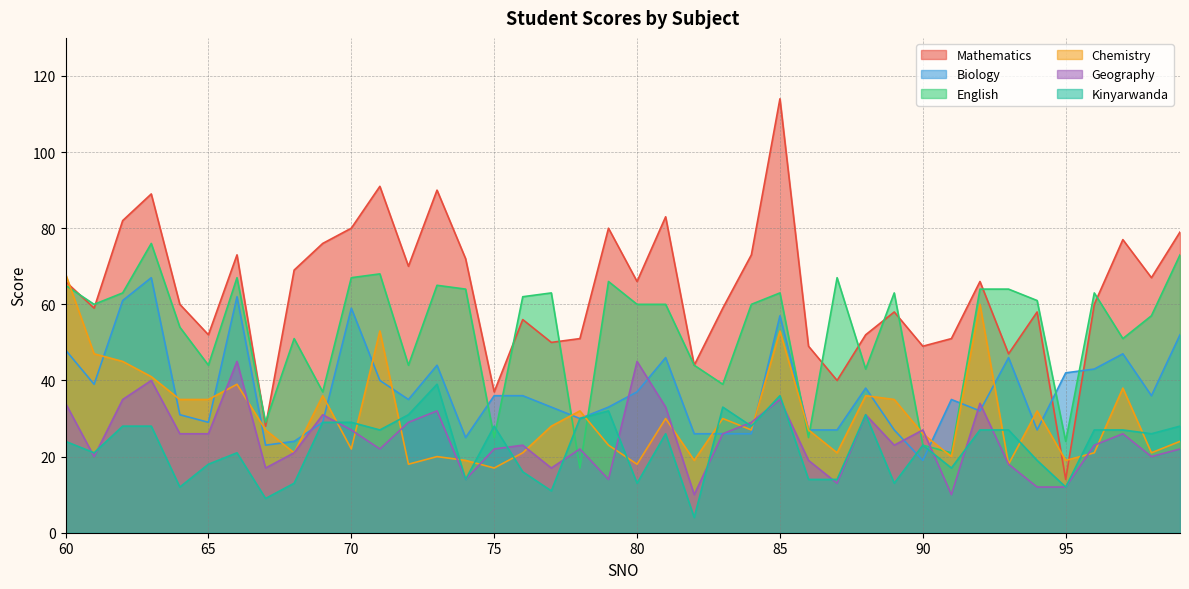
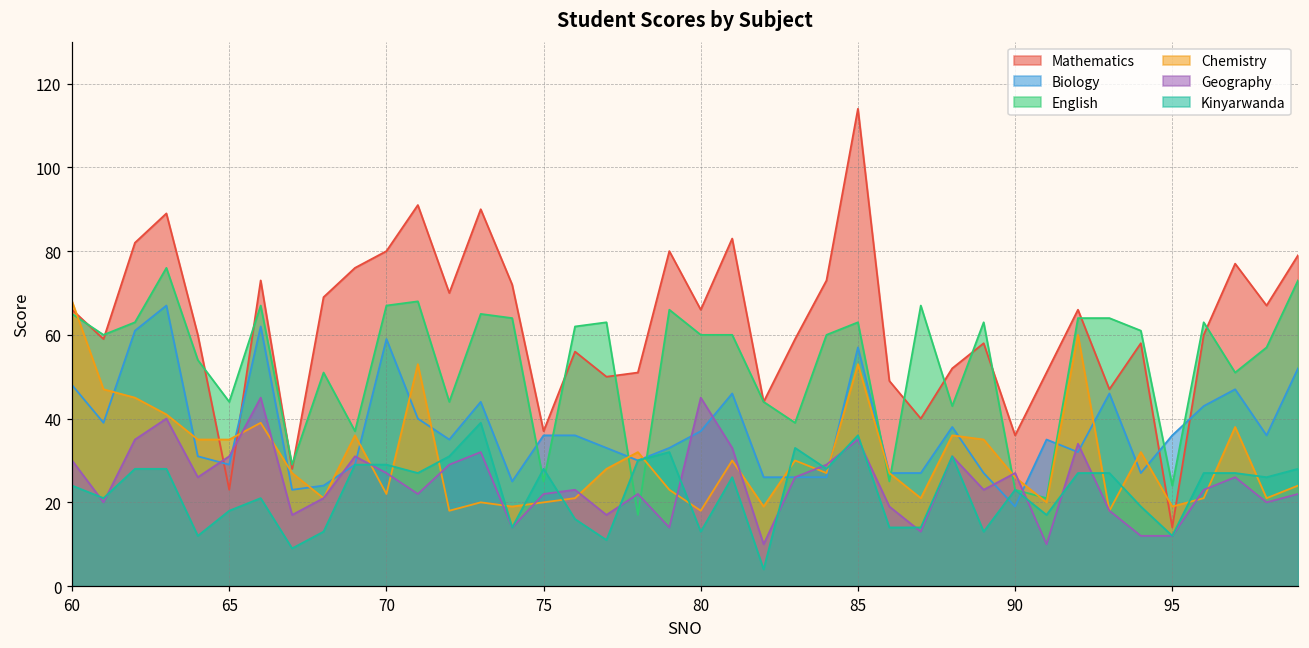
Geography, 60: 34 -> 30
Mathematics, 65: 52 -> 23
Geography, 65: 26 -> 31
Chemistry, 75: 17 -> 20
Mathematics, 90: 49 -> 36
Biology, 95: 42 -> 36
